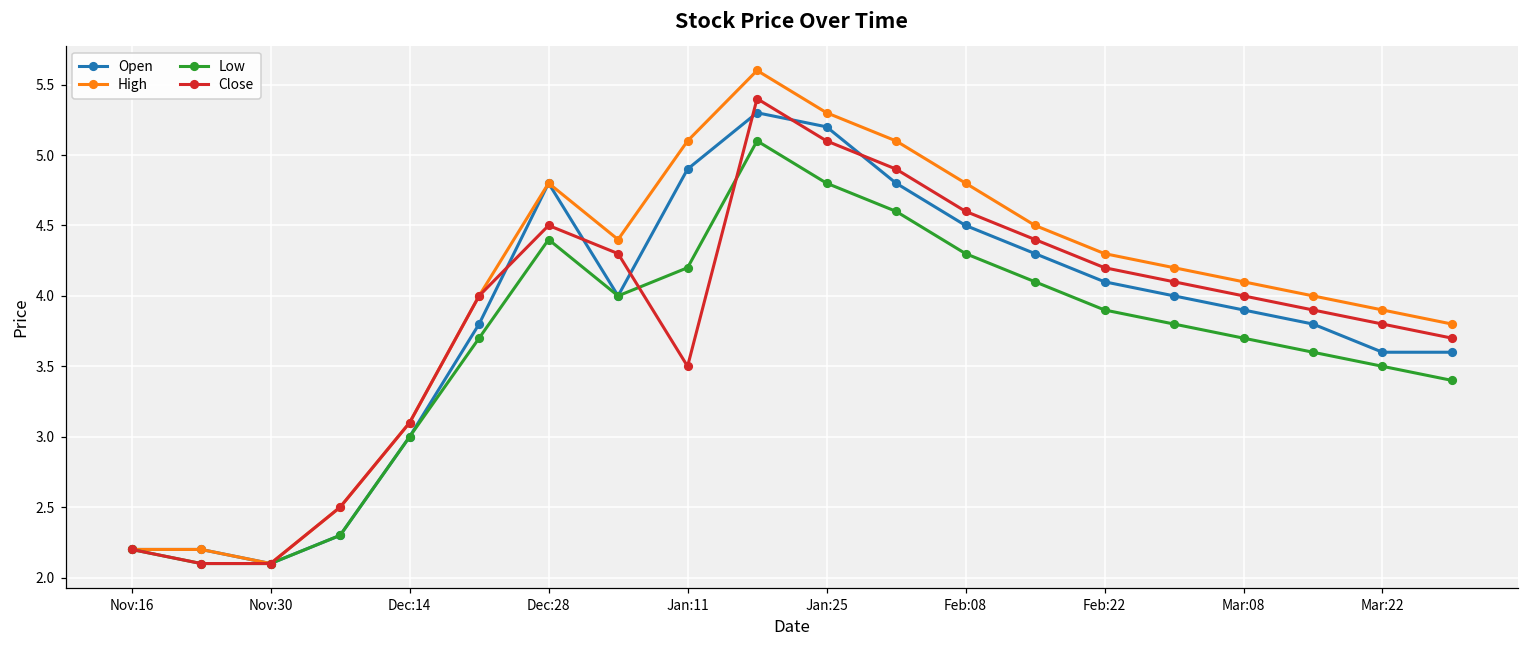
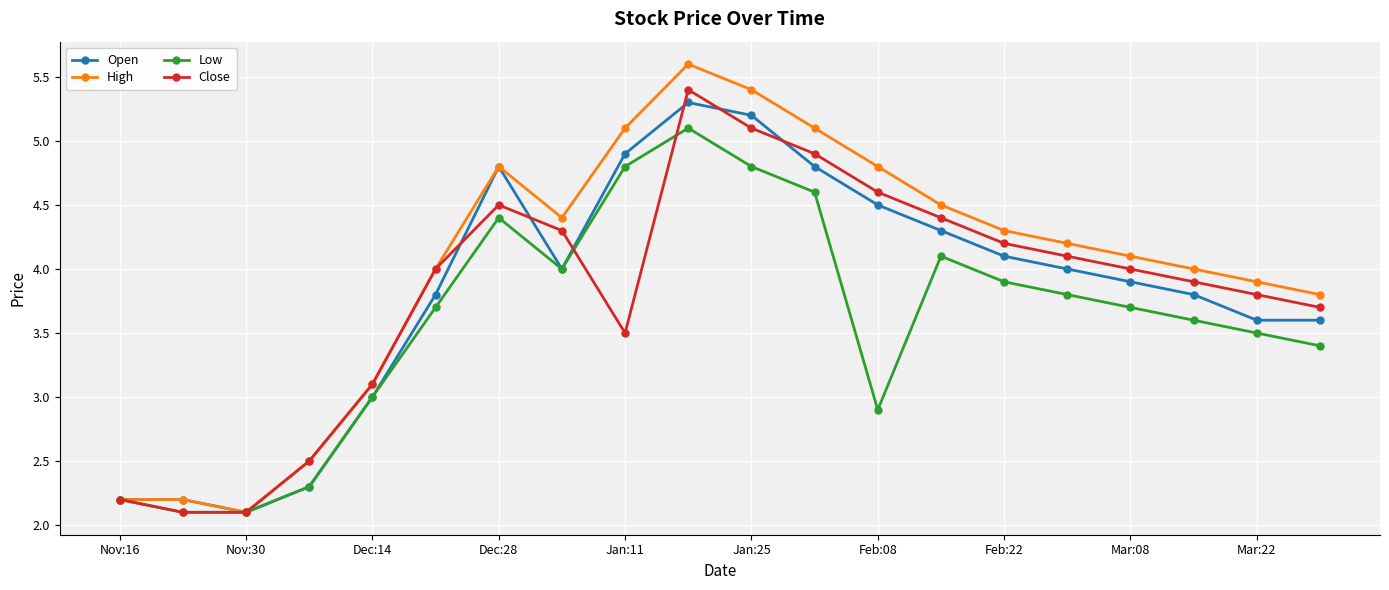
Low, Jan:11: 4.2 -> 4.8
High, Jan:25: 5.3 -> 5.4
Low, Feb:08: 4.3 -> 2.9
